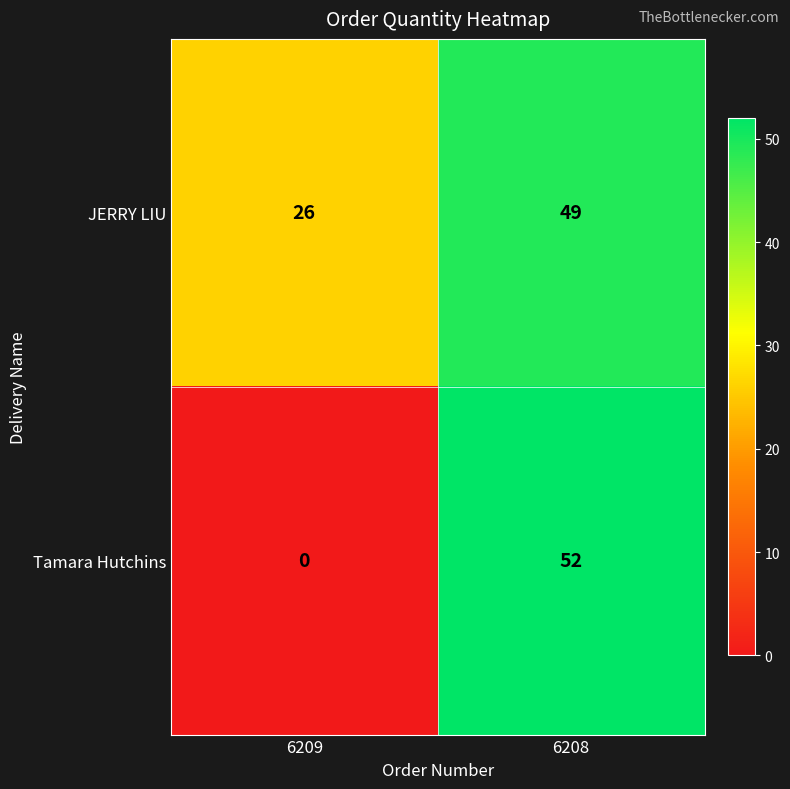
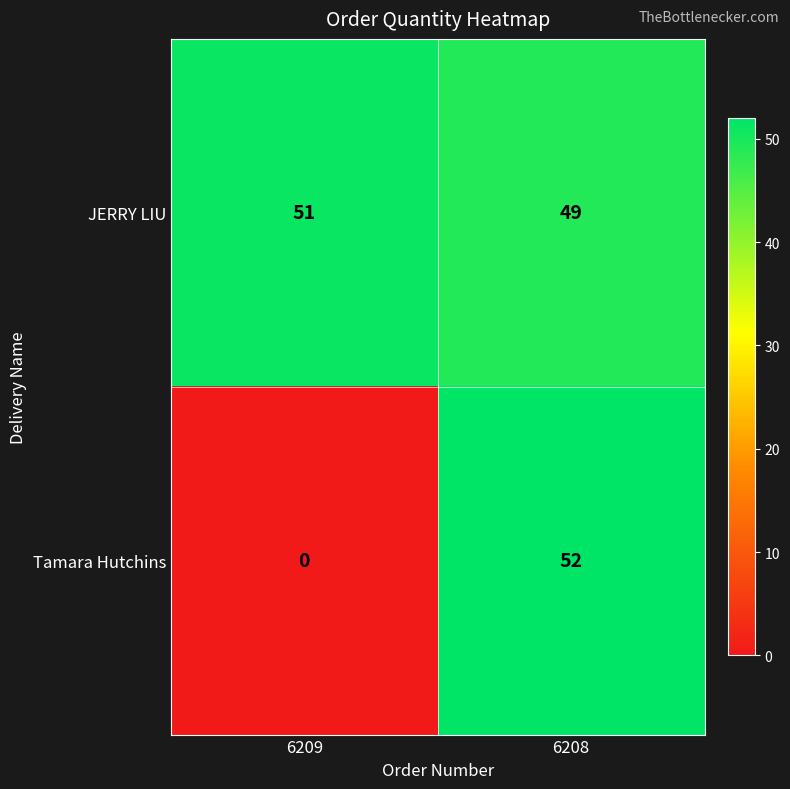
JERRY LIU, 6209: 26 -> 51
